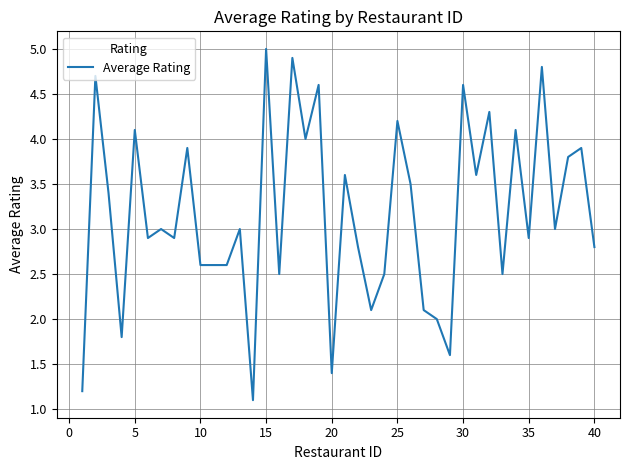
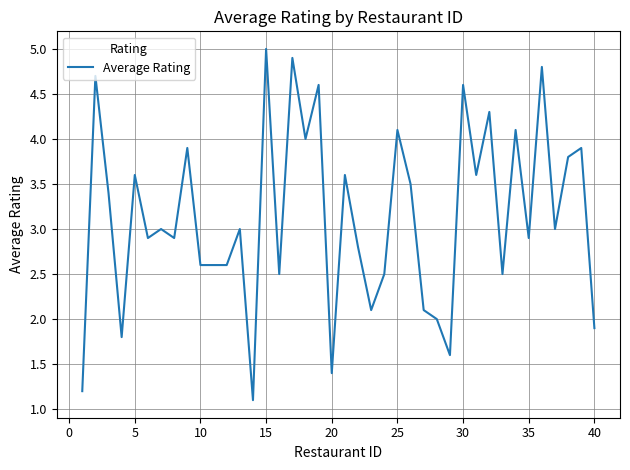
5: 4.1 -> 3.6
25: 4.2 -> 4.1
40: 2.8 -> 1.9
